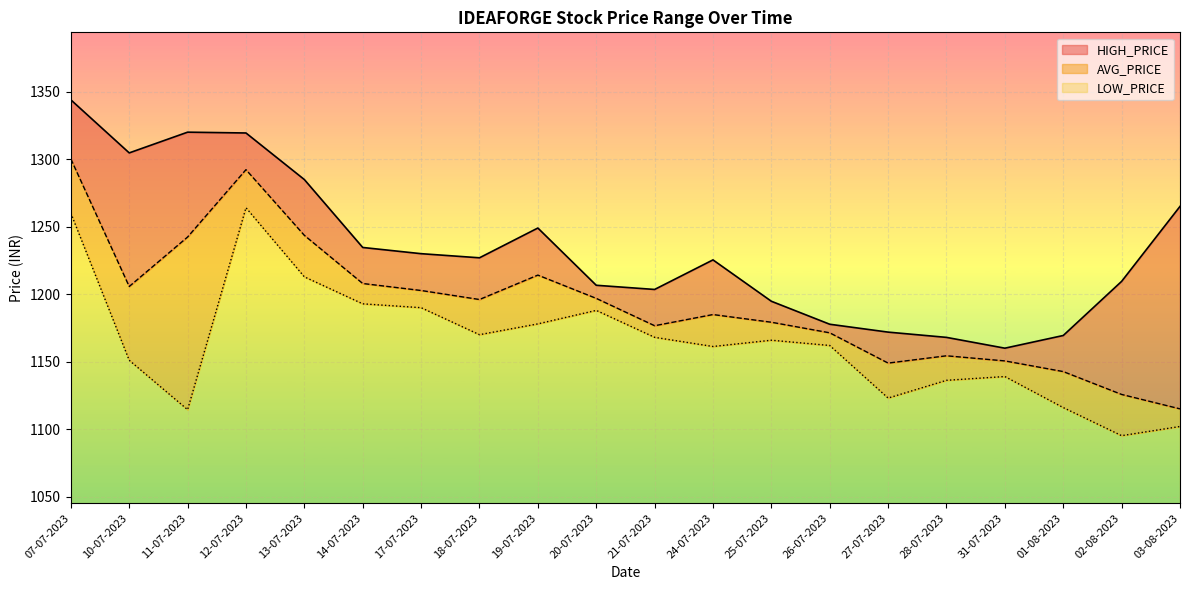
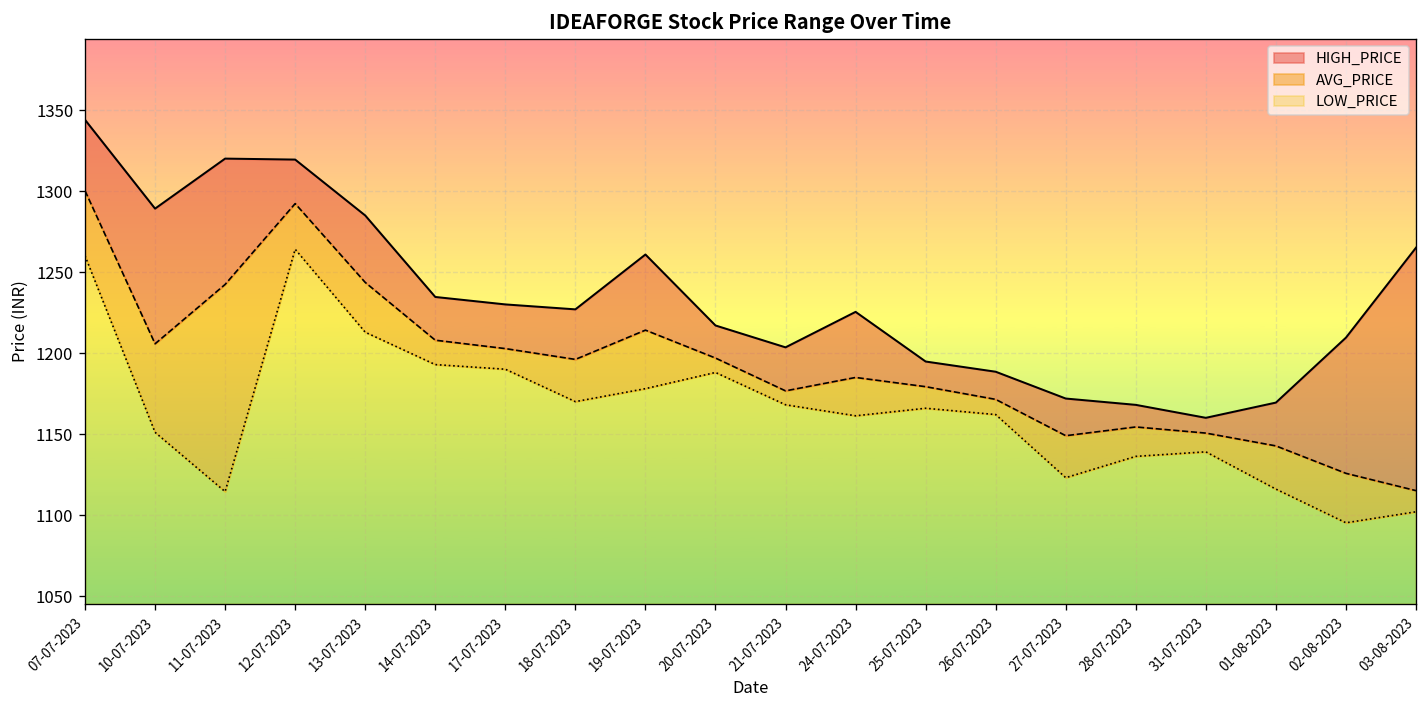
HIGH_PRICE, 10-07-2023: 1305 -> 1289
HIGH_PRICE, 19-07-2023: 1249 -> 1261
HIGH_PRICE, 20-07-2023: 1207 -> 1217
HIGH_PRICE, 26-07-2023: 1178 -> 1188
